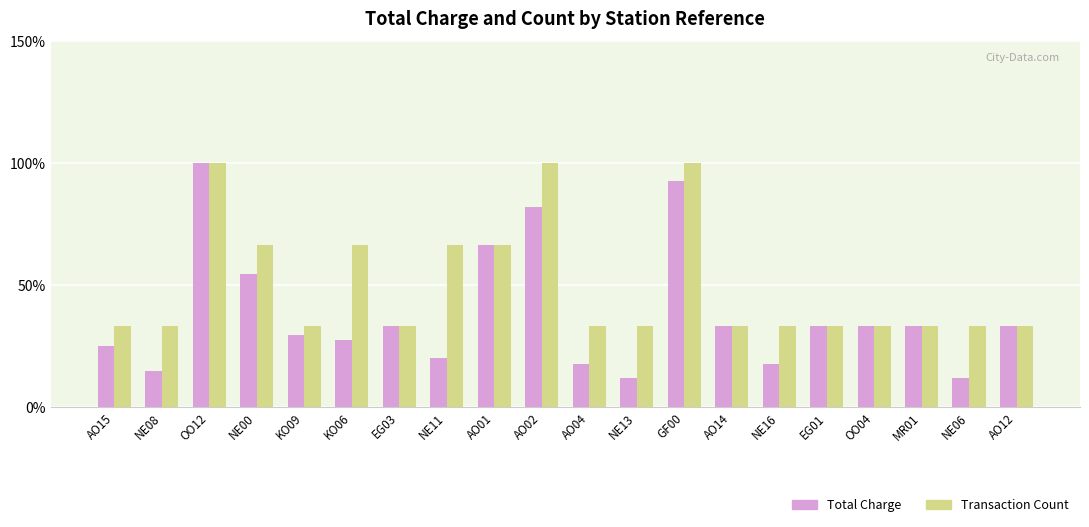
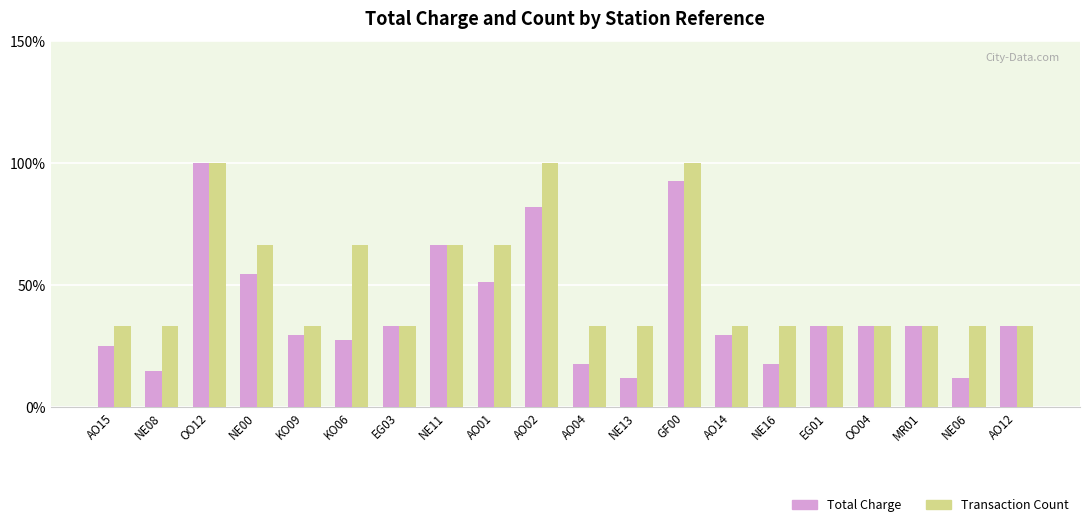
Total Charge, NE11: 20% -> 67%
Total Charge, AO01: 67% -> 51%
Total Charge, AO14: 33% -> 30%
